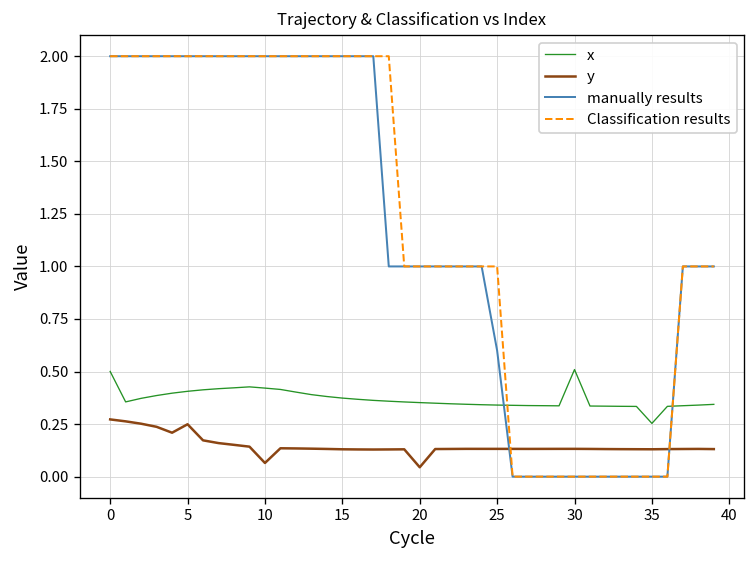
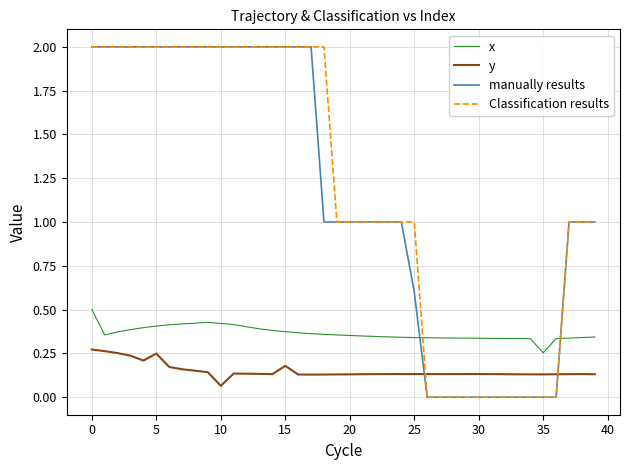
y, 15: 0.13 -> 0.18
y, 20: 0.04 -> 0.13
x, 30: 0.51 -> 0.34
